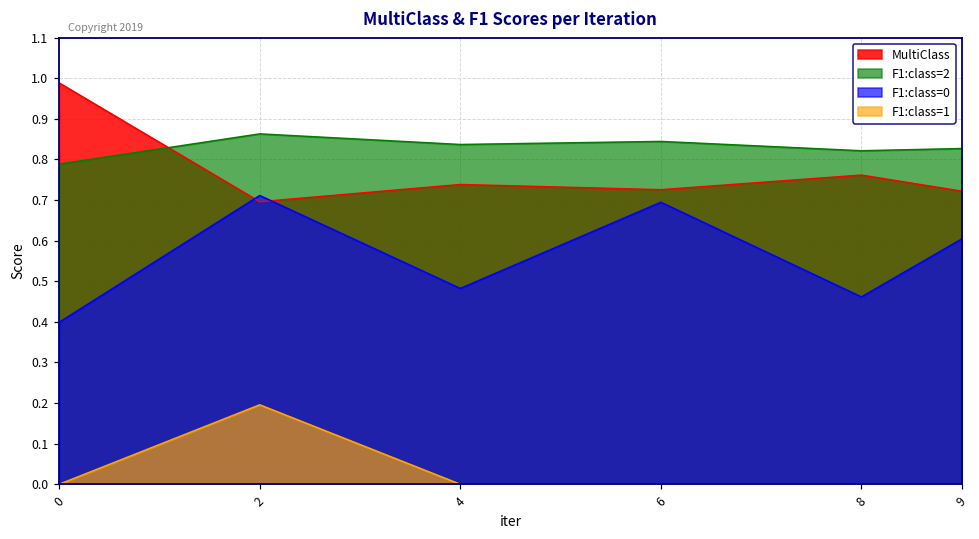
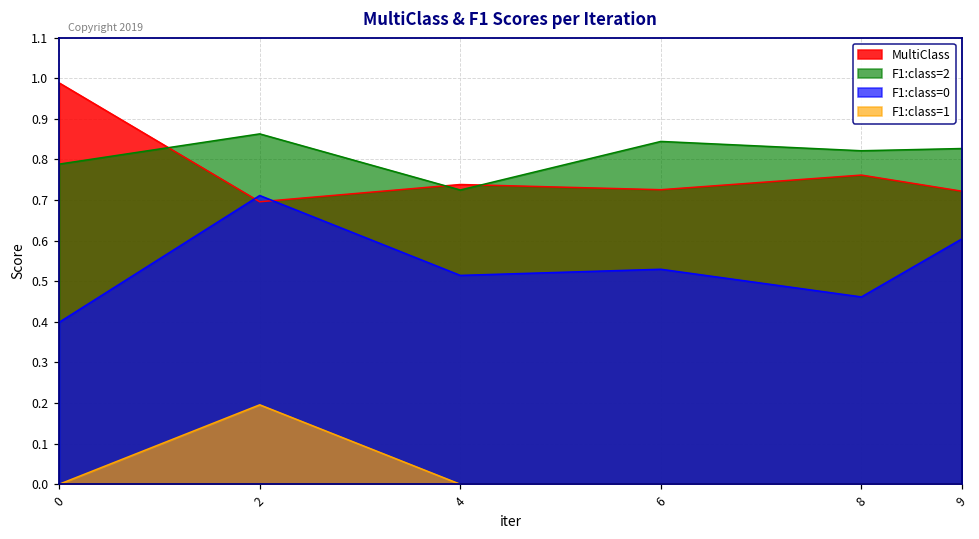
F1:class=2, 4: 0.84 -> 0.72
F1:class=0, 4: 0.48 -> 0.51
F1:class=0, 6: 0.69 -> 0.53
